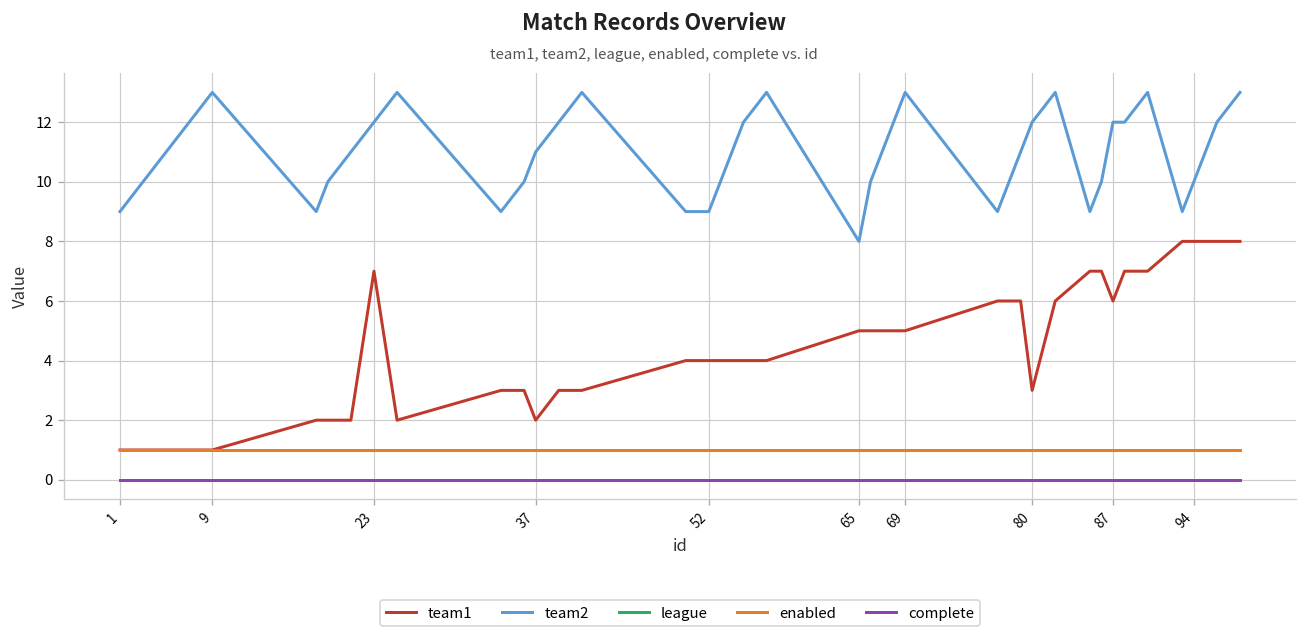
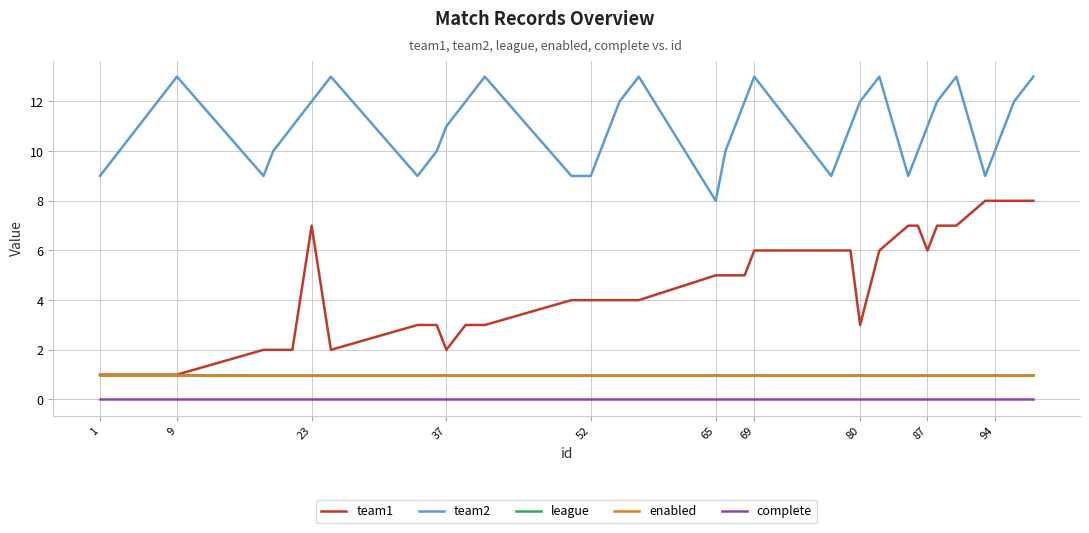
team1, 69: 5 -> 6
team2, 87: 12 -> 11
